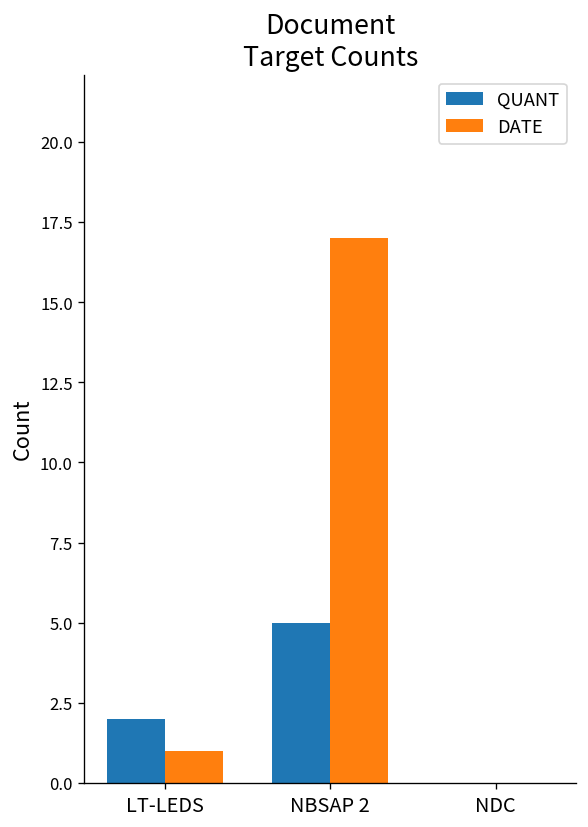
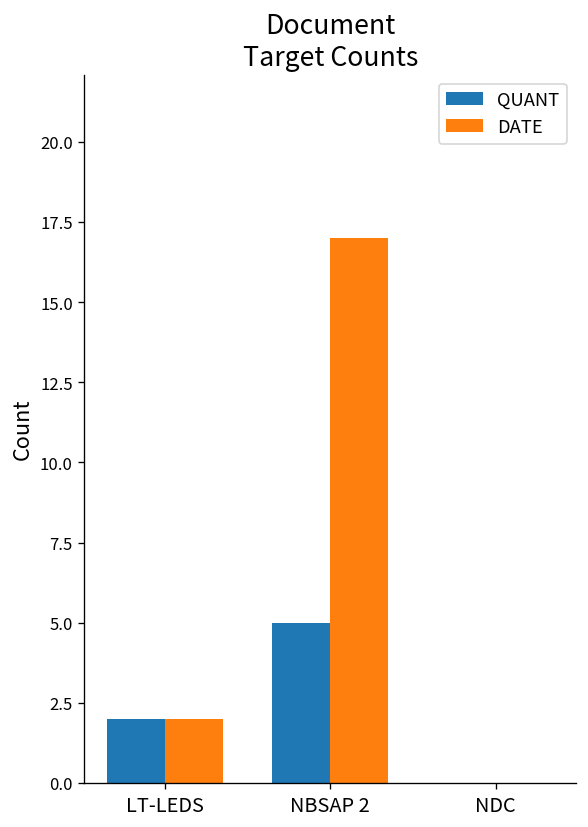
DATE, LT-LEDS: 1 -> 2
